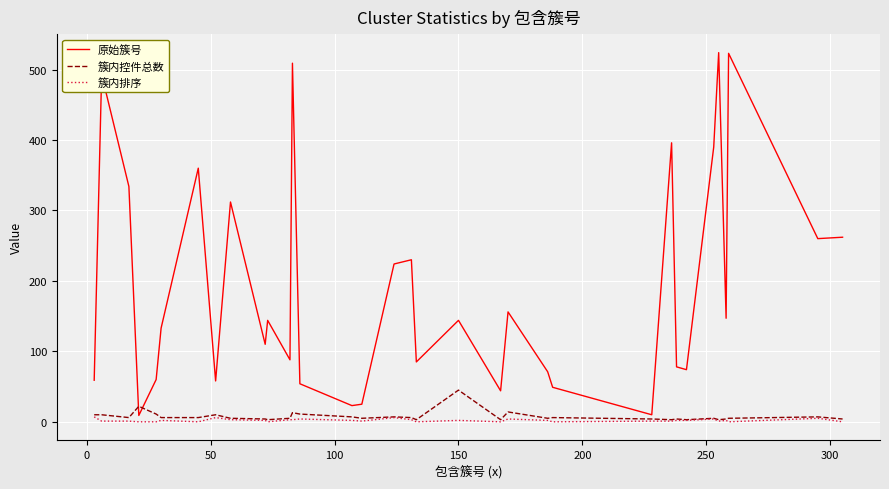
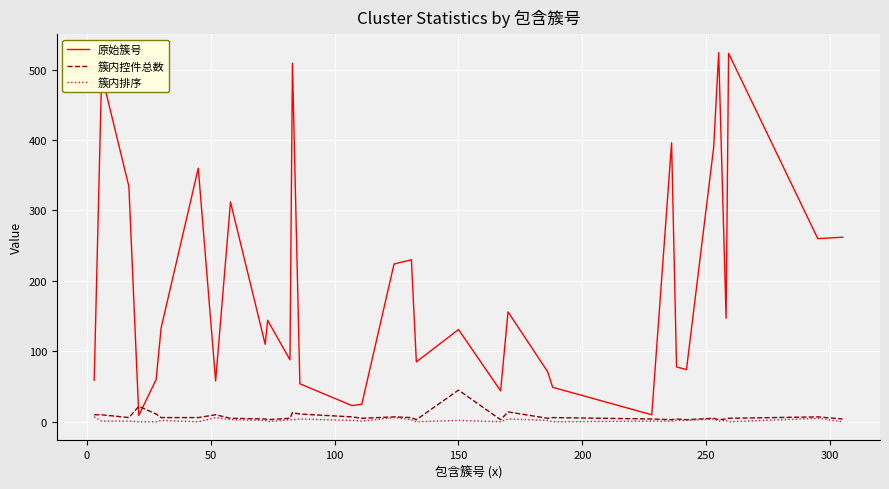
原始簇号, 150: 140 -> 130
